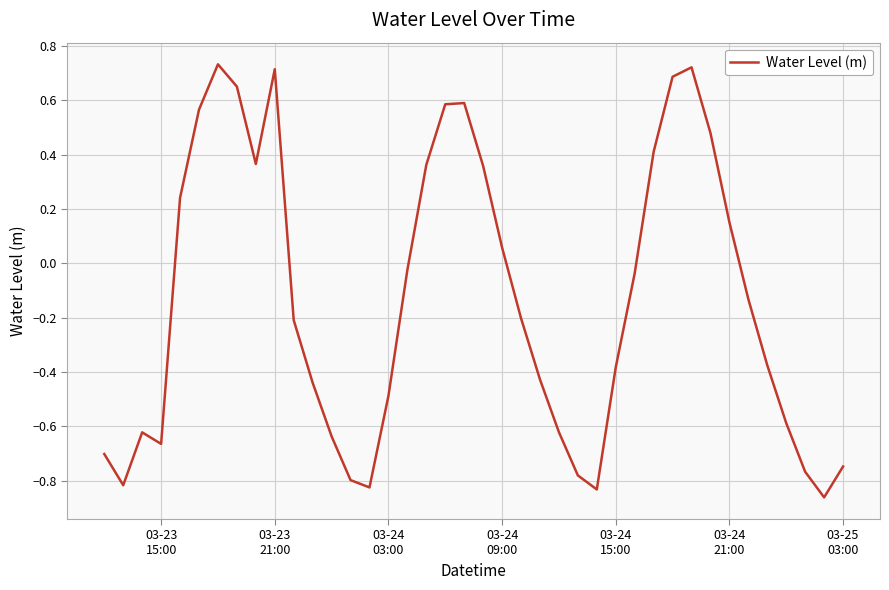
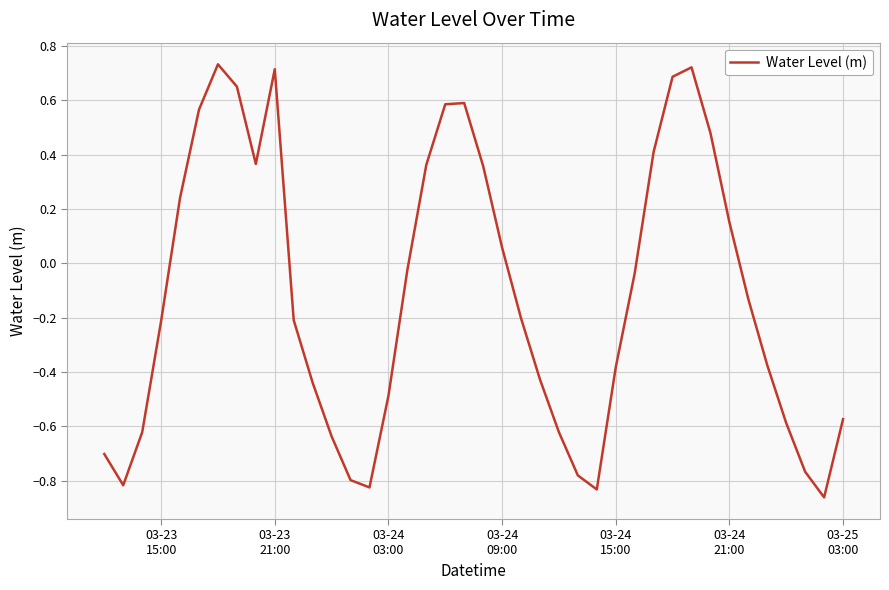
03-23 15:00: -0.66 -> -0.21
03-25 03:00: -0.75 -> -0.57
